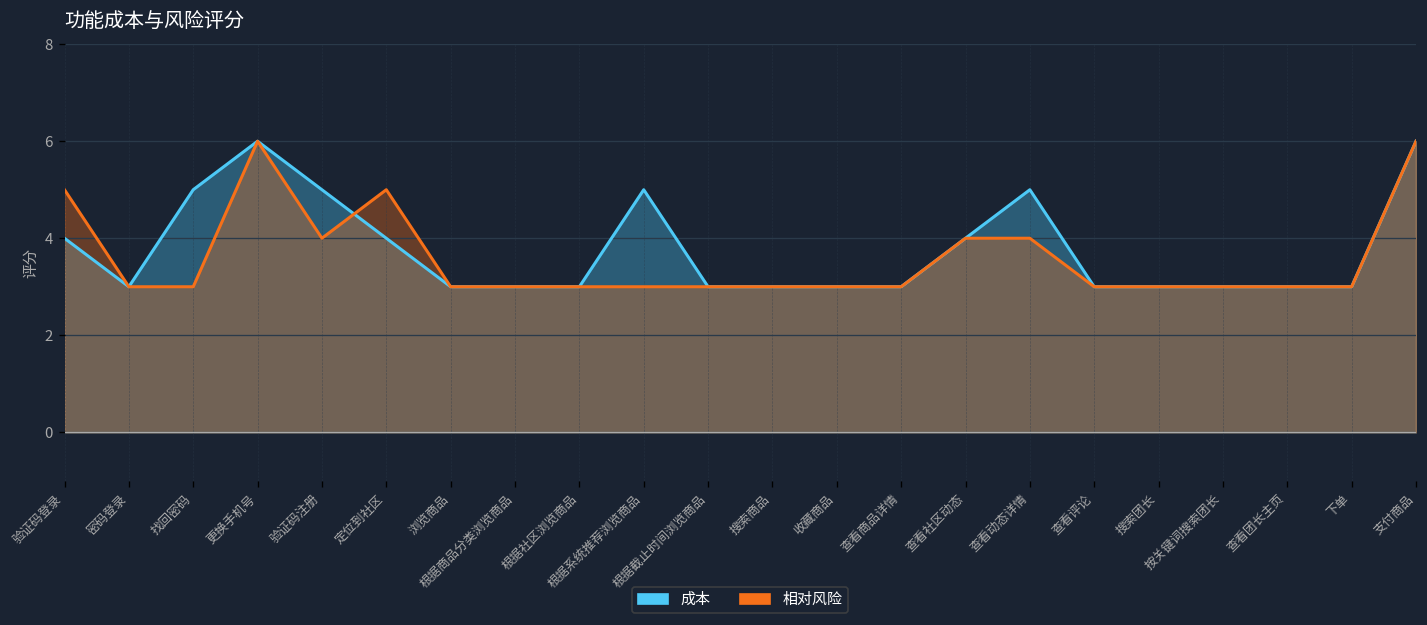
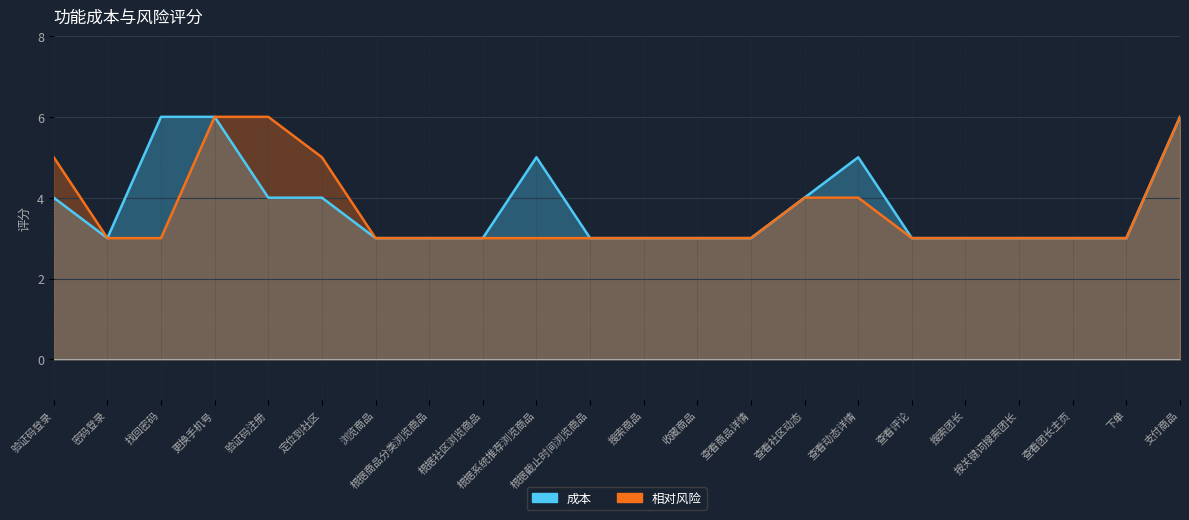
成本, 找回密码: 5 -> 6
成本, 验证码注册: 5 -> 4
相对风险, 验证码注册: 4 -> 6
